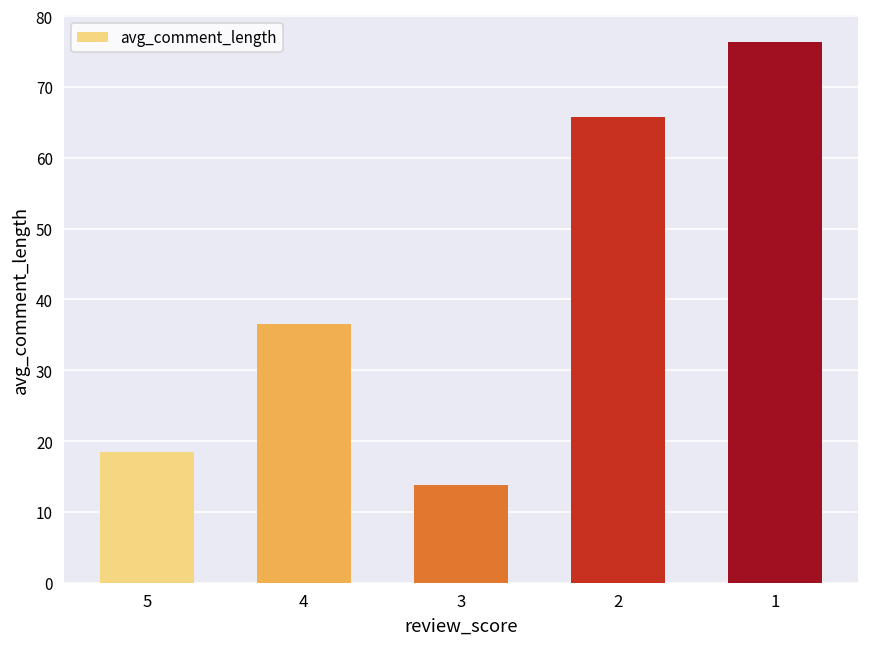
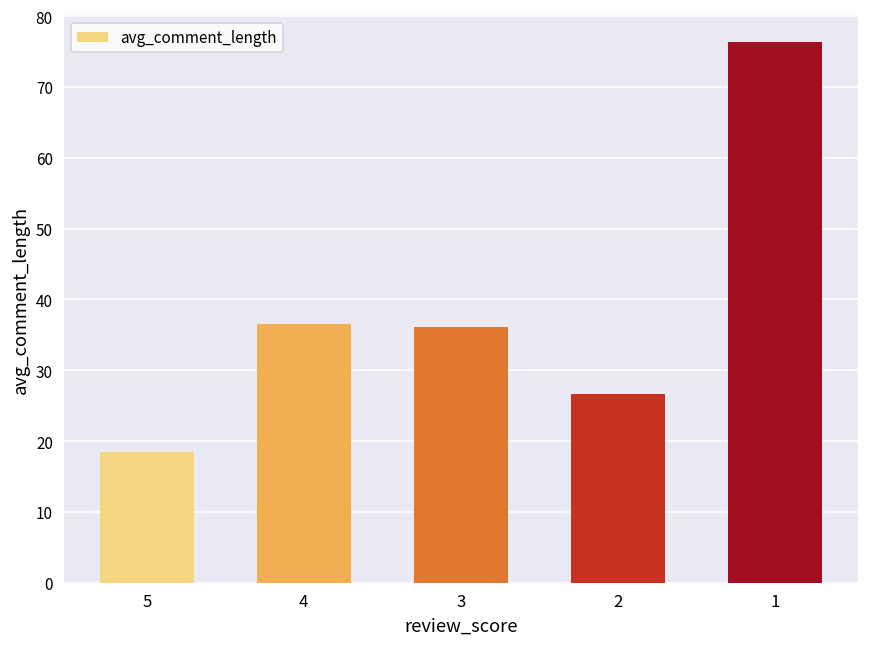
3: 14 -> 36
2: 66 -> 27
